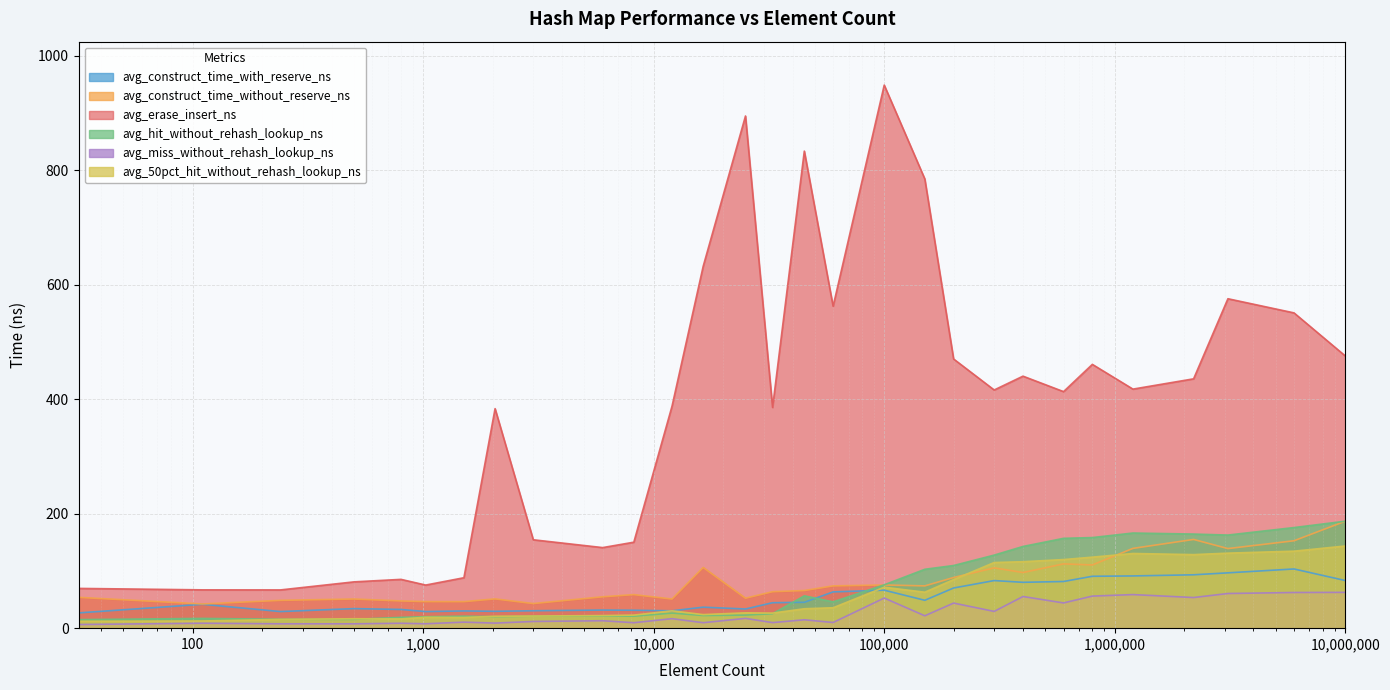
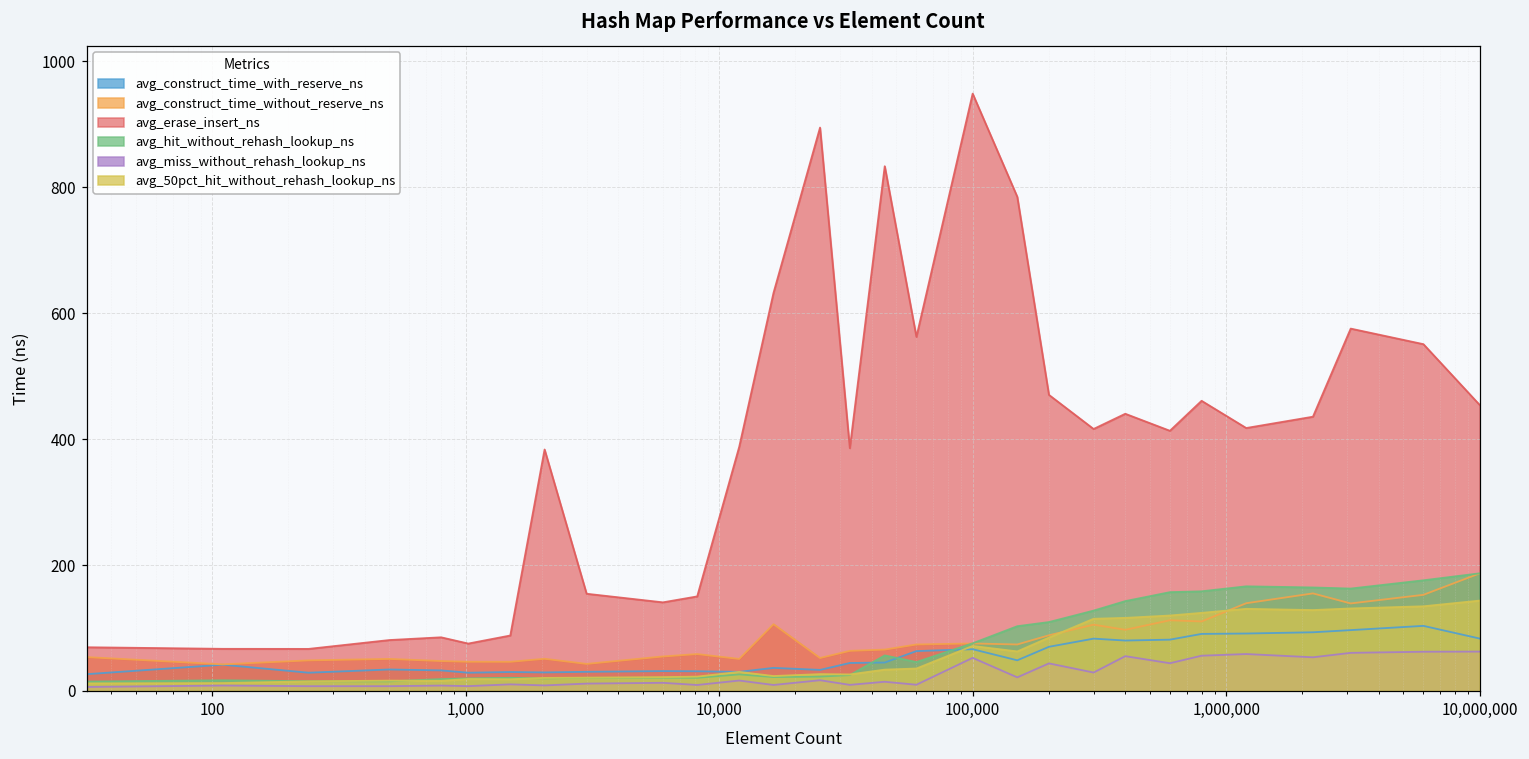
avg_erase_insert_ns, 10,000,000: 480 -> 450
